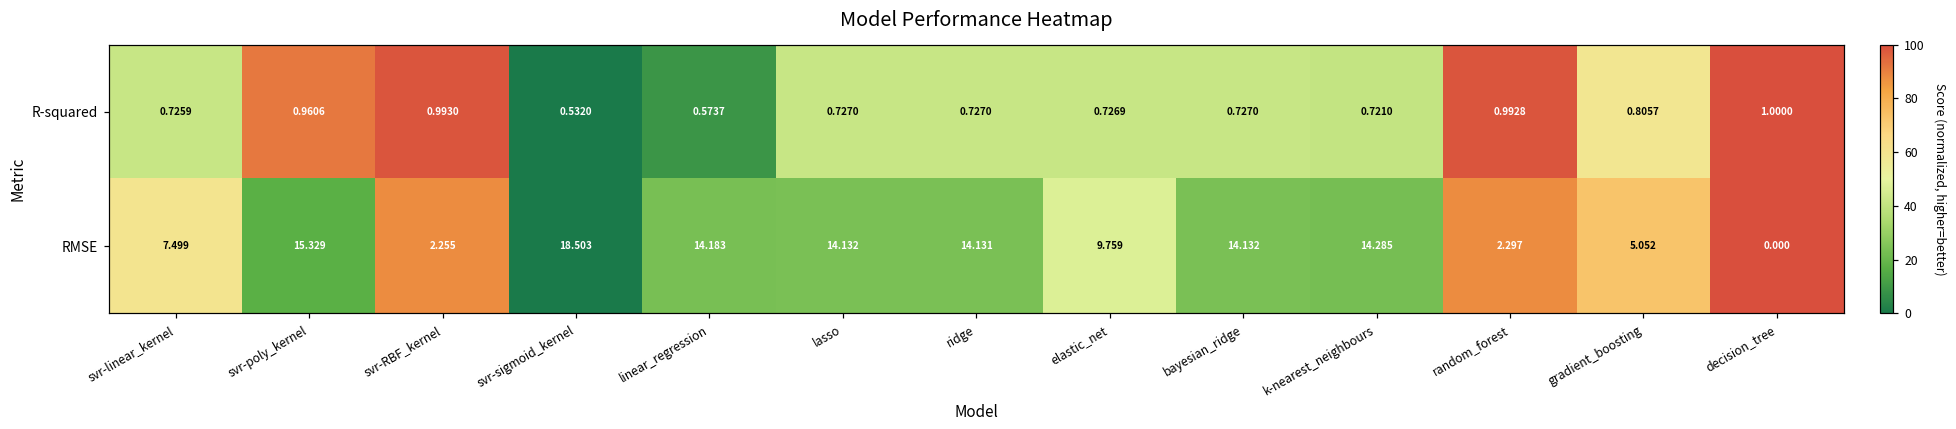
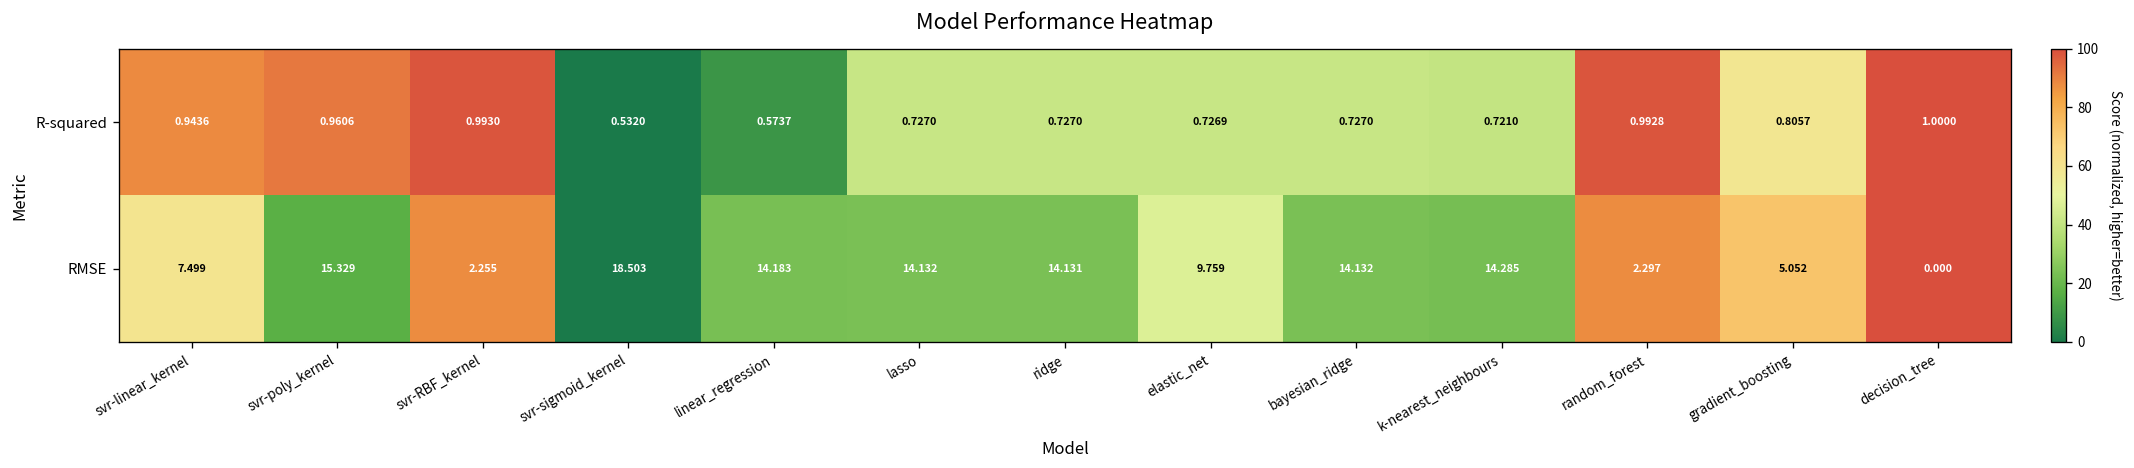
R-squared, svr-linear_kernel: 0.7259 -> 0.9436
